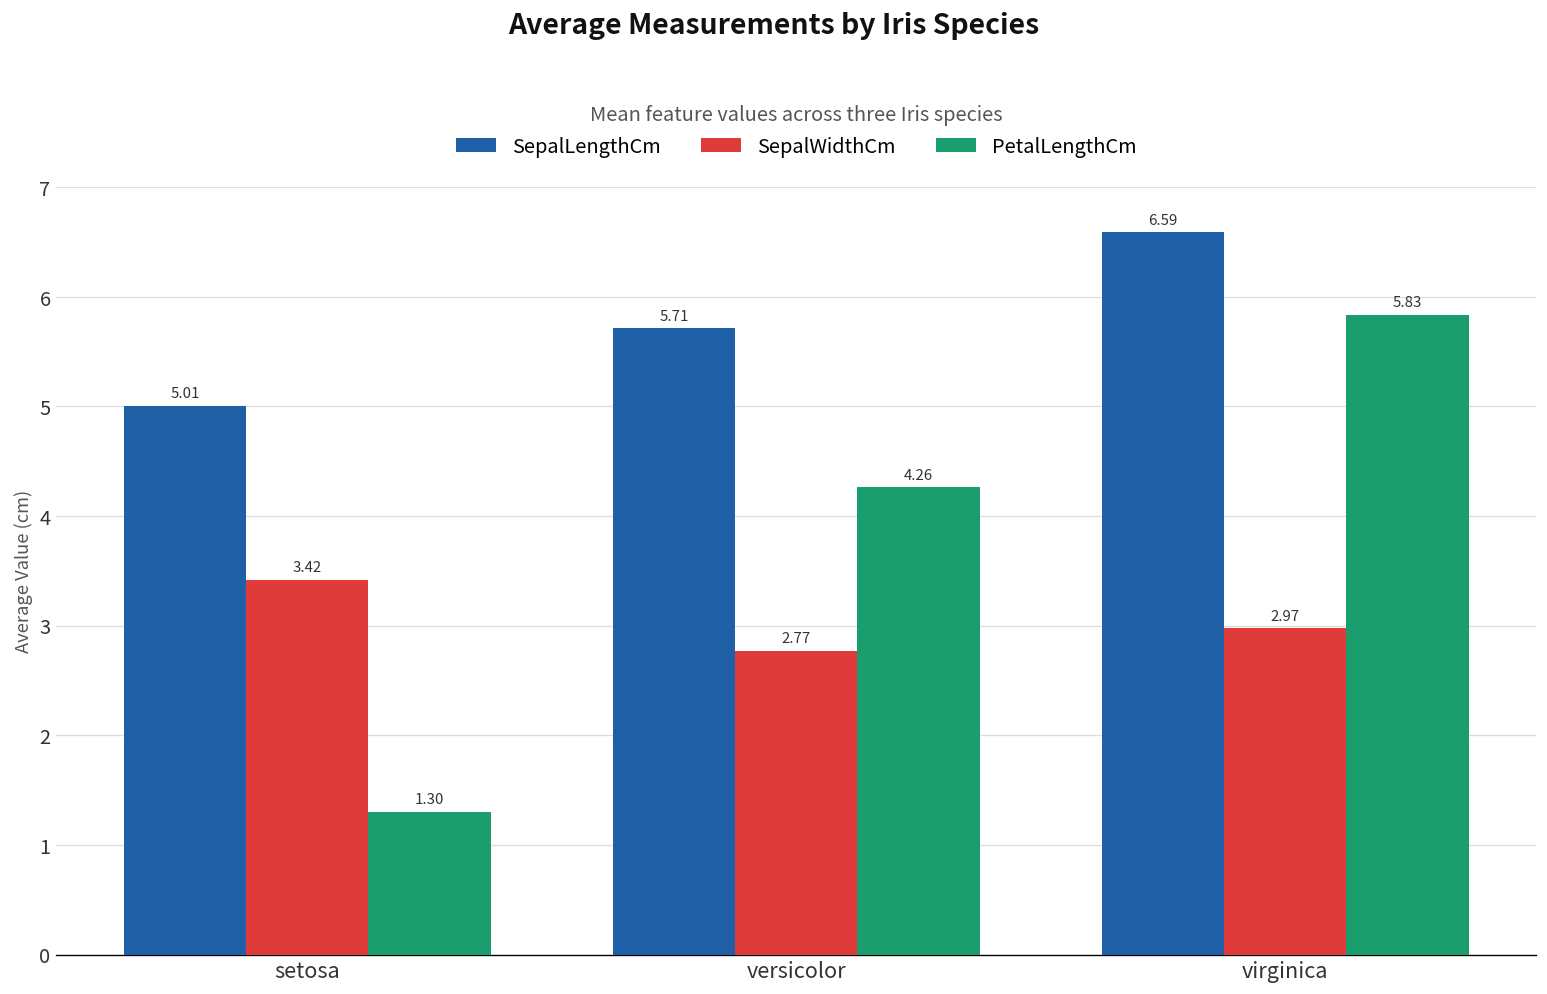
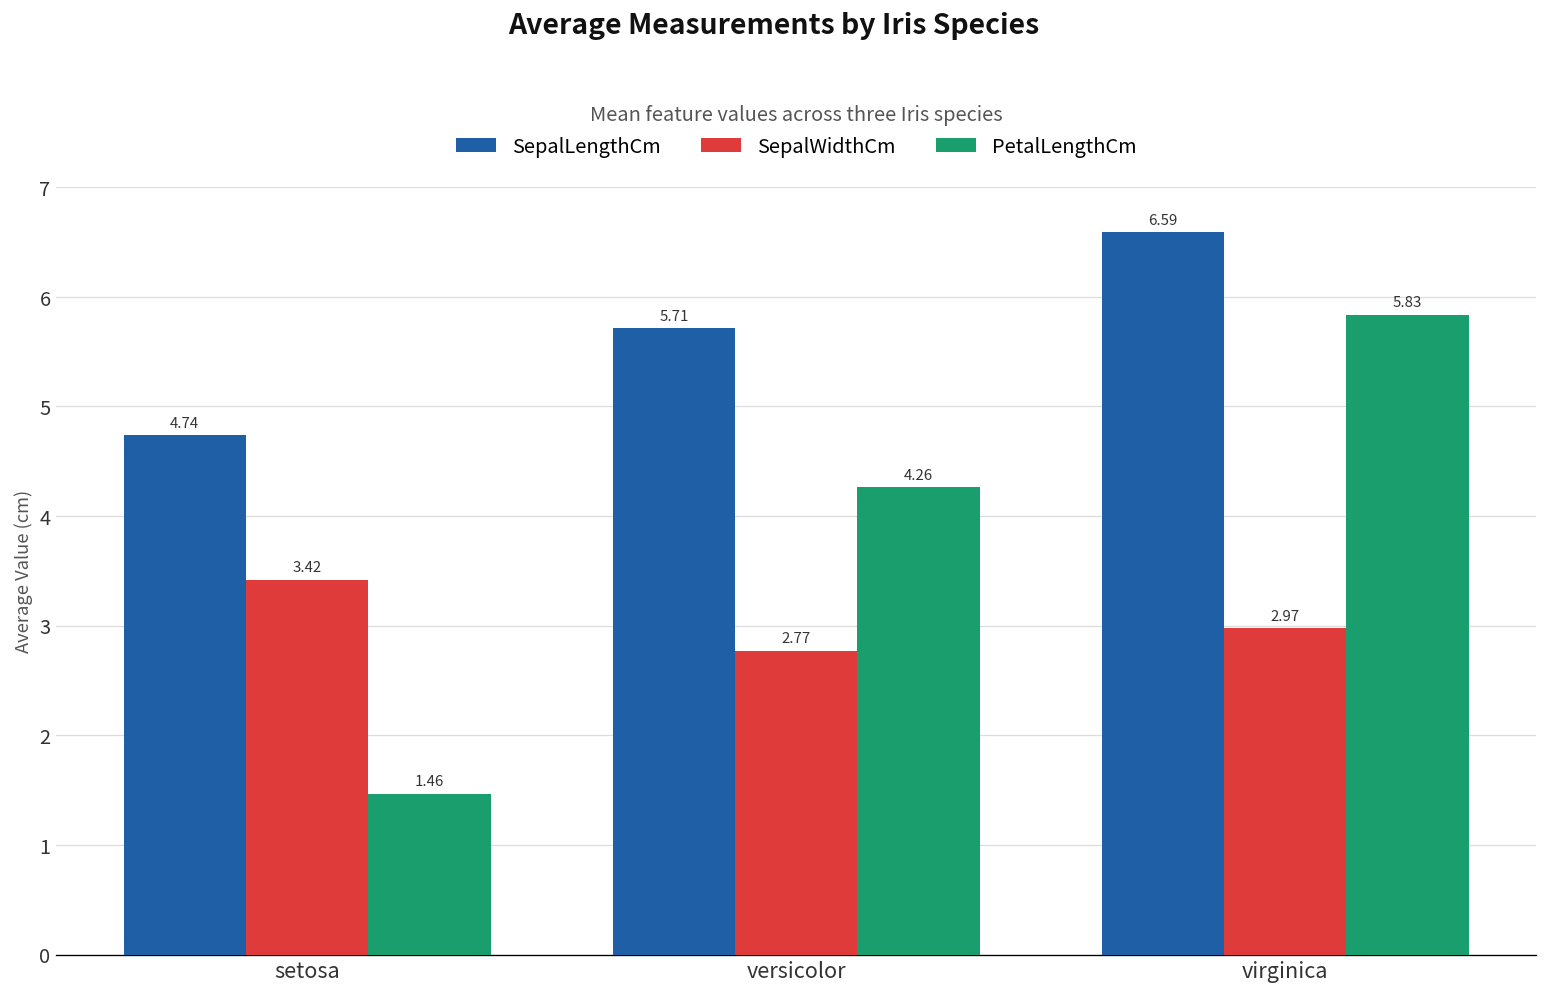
SepalLengthCm, setosa: 5.01 -> 4.74
PetalLengthCm, setosa: 1.30 -> 1.46
